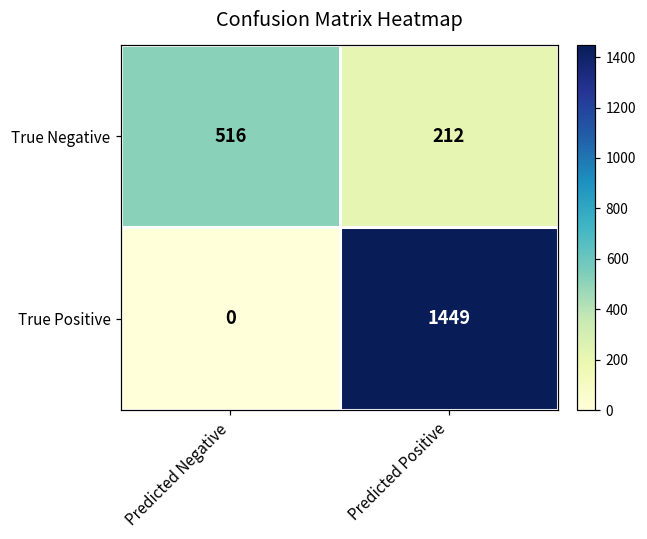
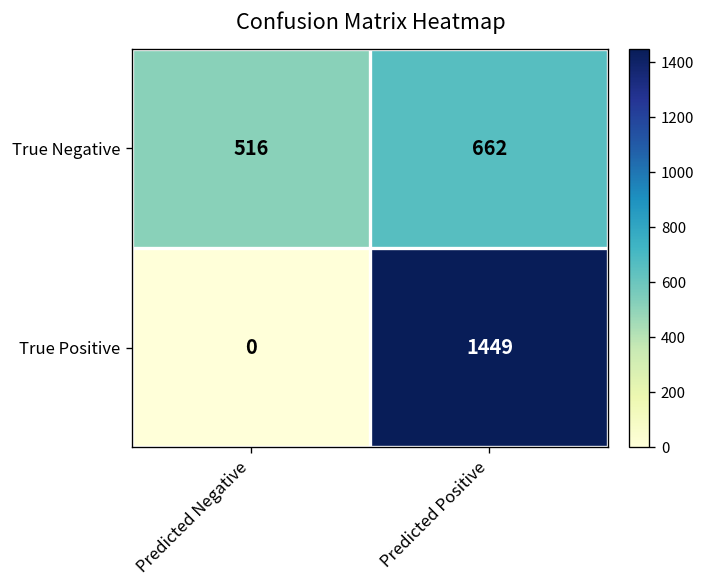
True Negative, Predicted Positive: 212 -> 662
